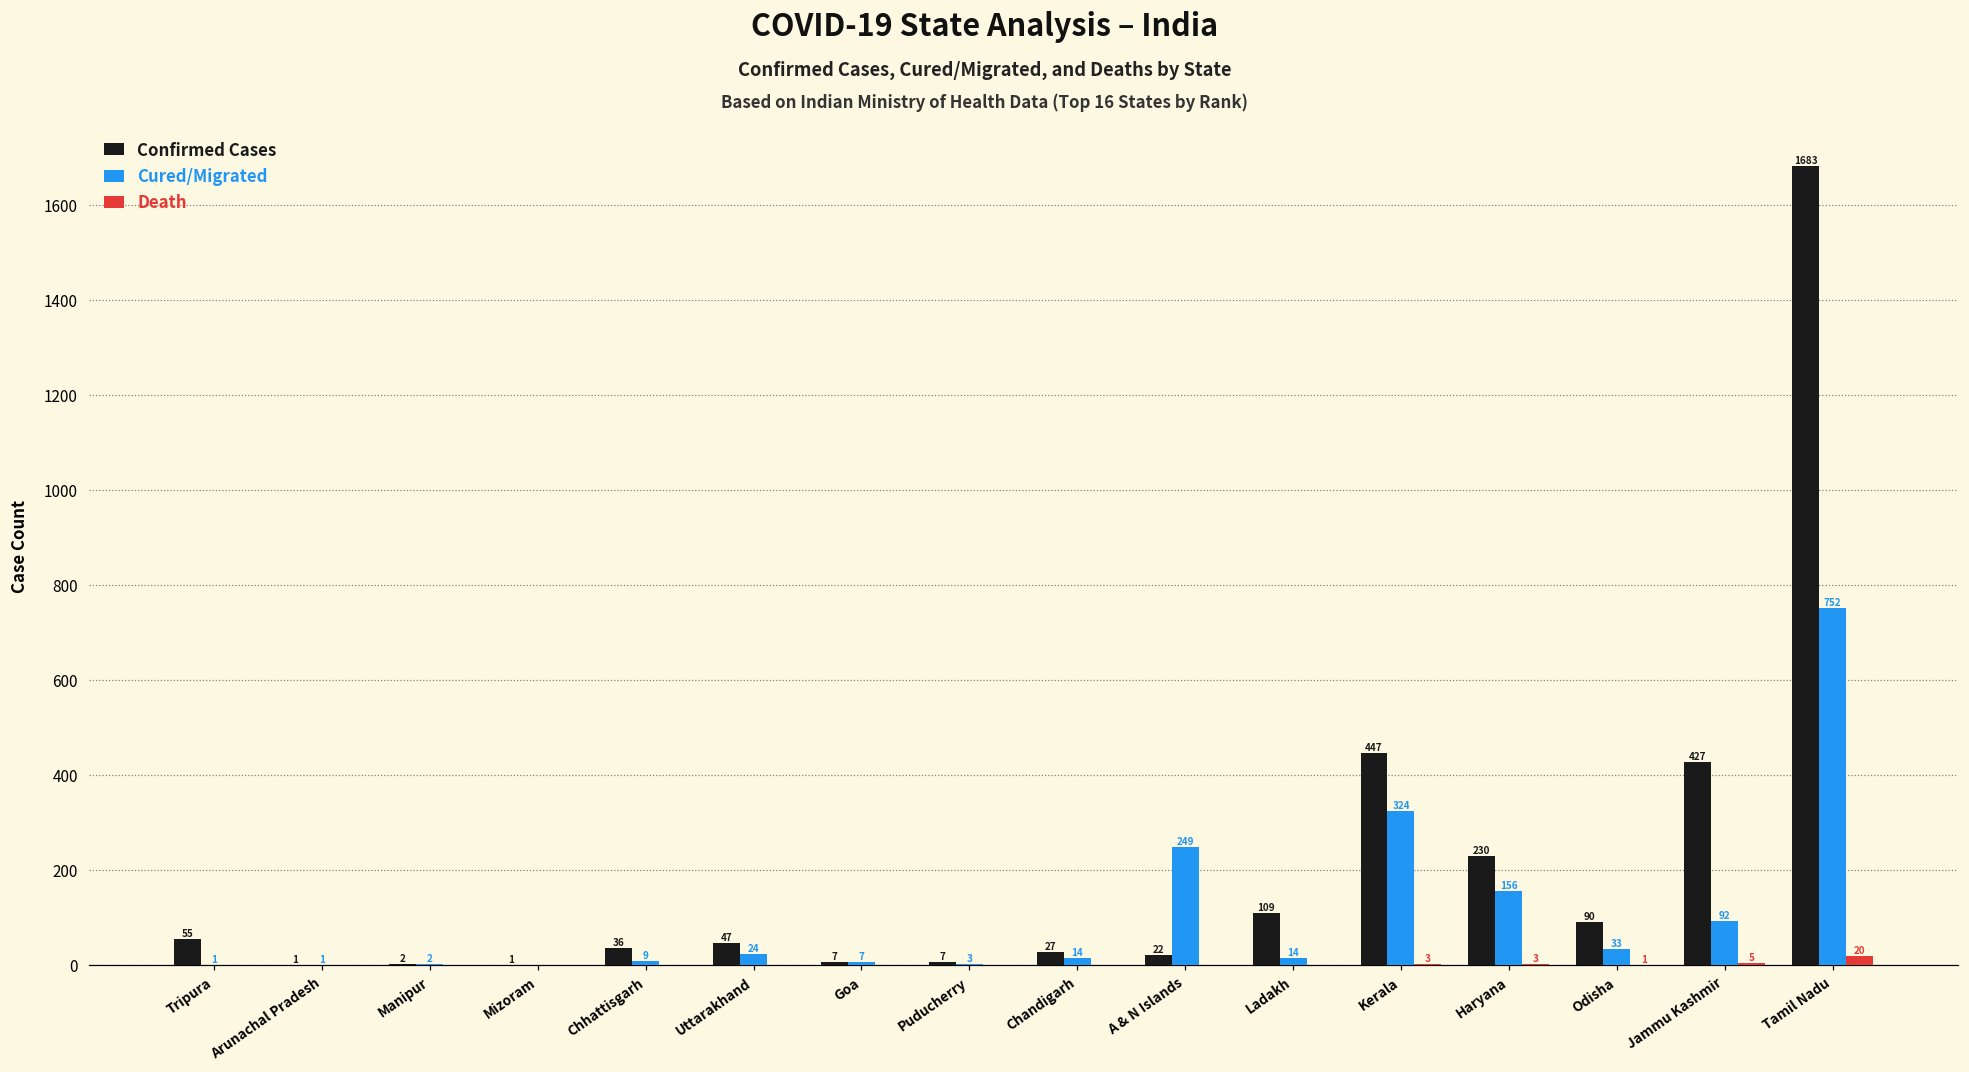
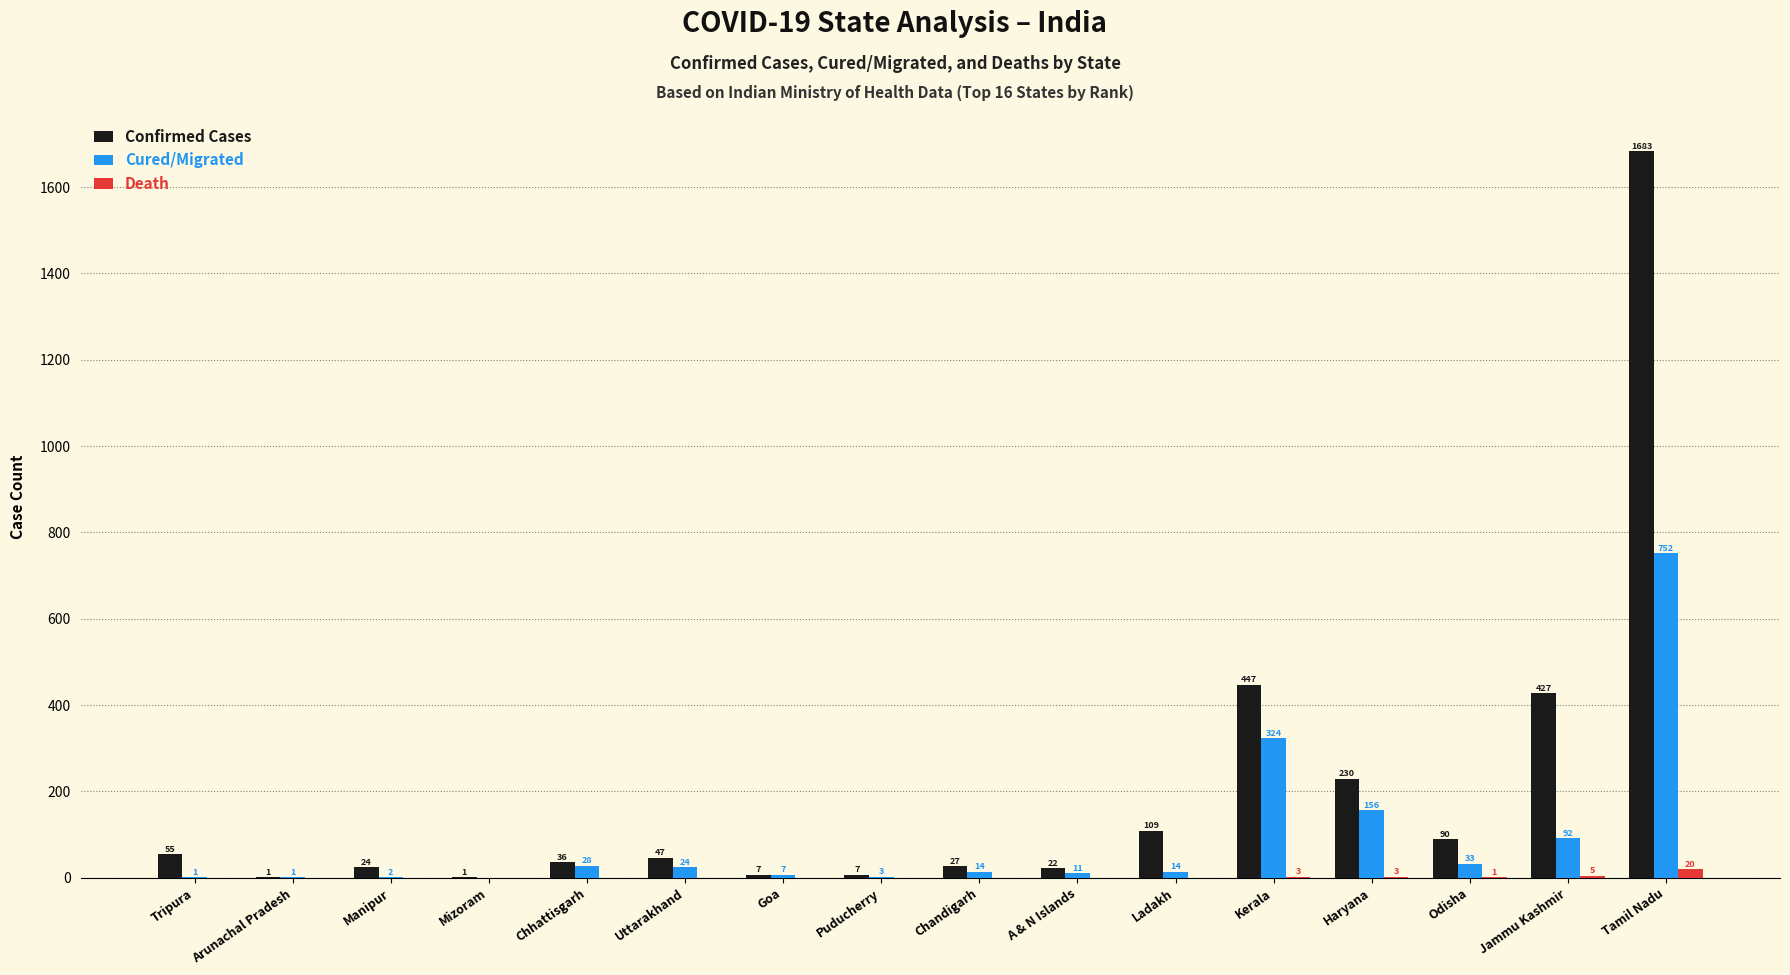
Confirmed Cases, Manipur: 2 -> 24
Cured/Migrated, Chhattisgarh: 9 -> 28
Cured/Migrated, A & N Islands: 249 -> 11
